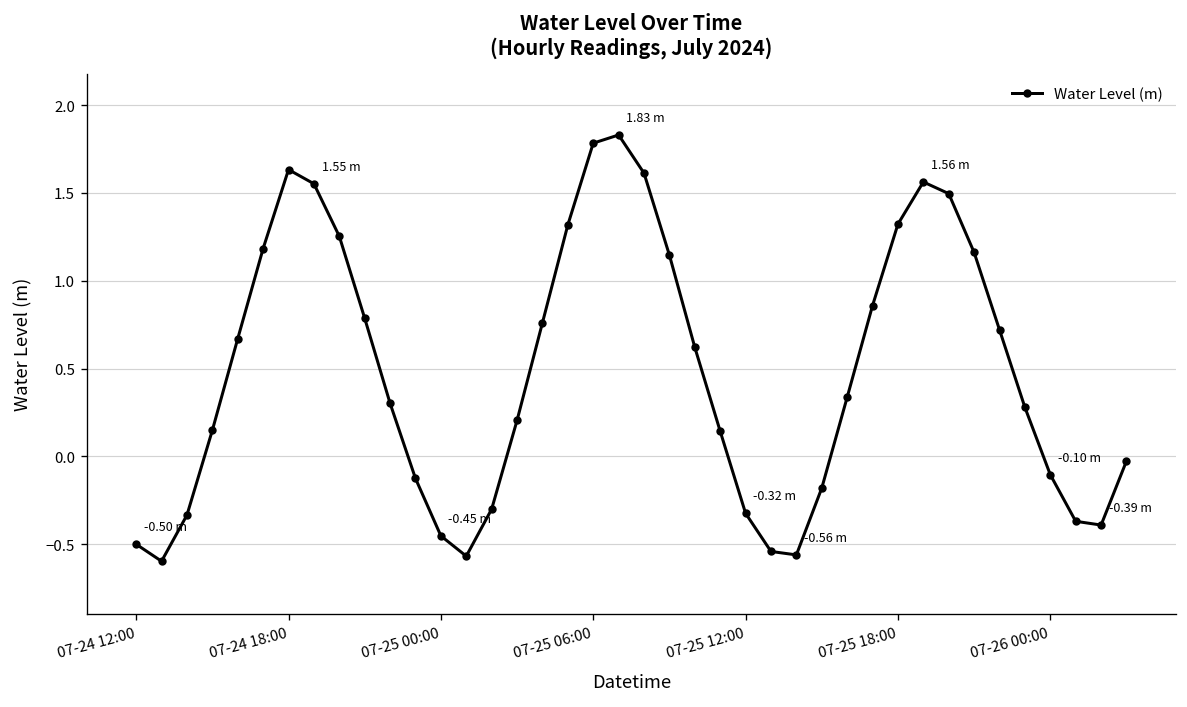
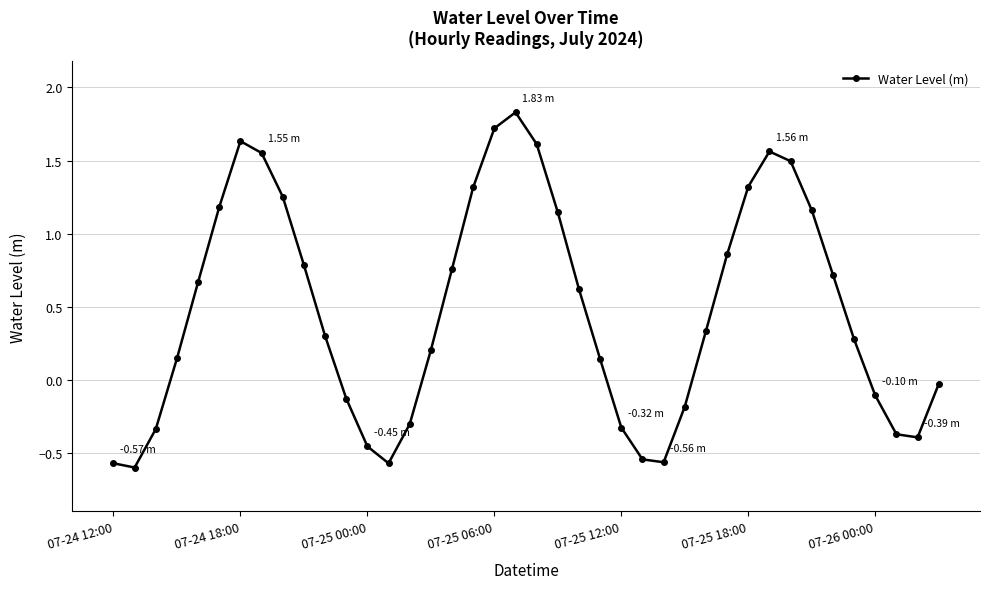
07-24 12:00: -0.50 -> -0.57
07-25 06:00: 1.78 -> 1.72
